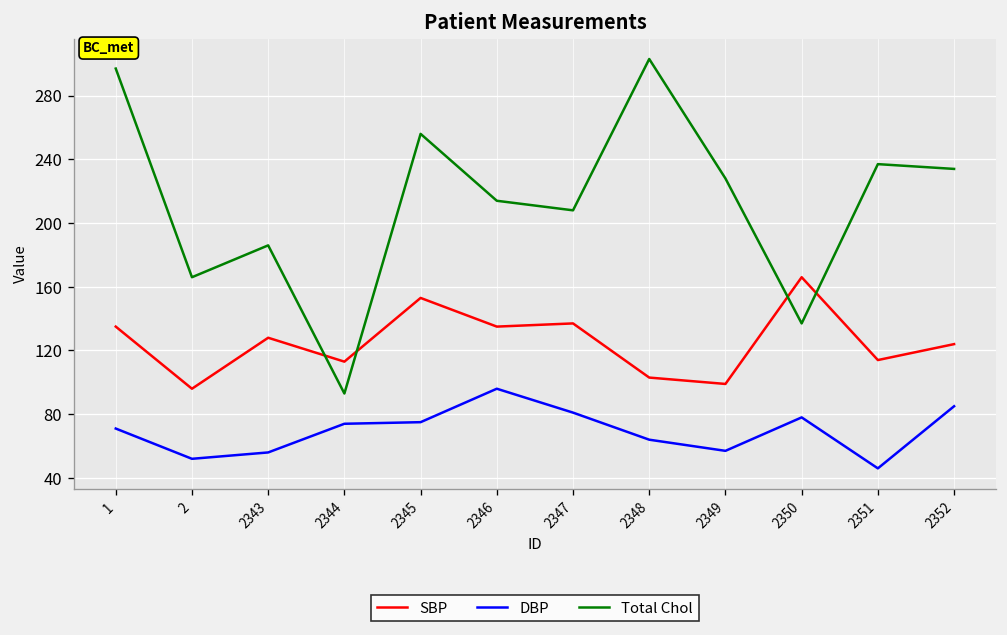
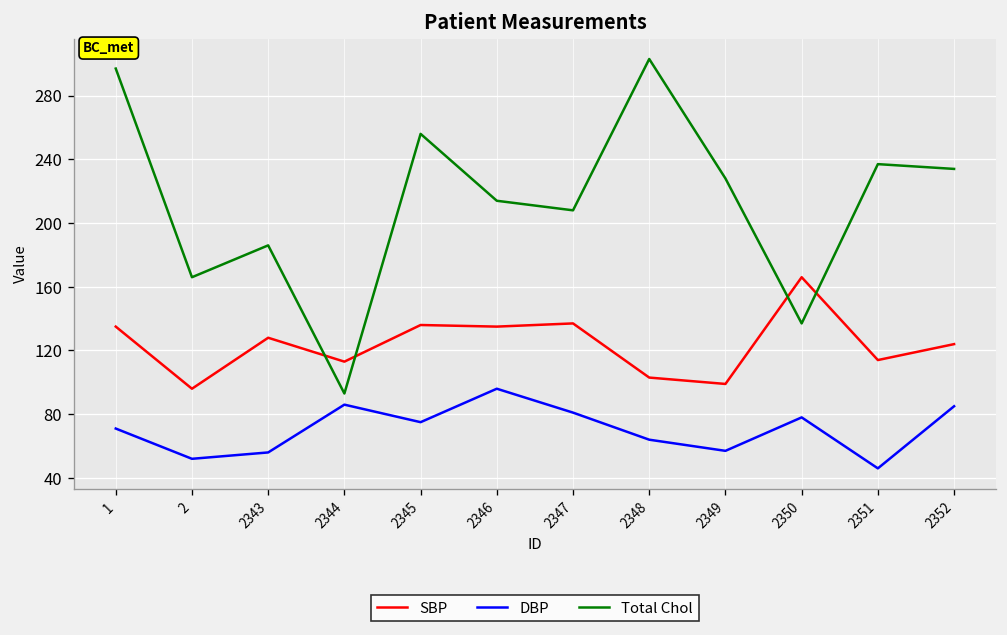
DBP, 2344: 74 -> 86
SBP, 2345: 153 -> 136
